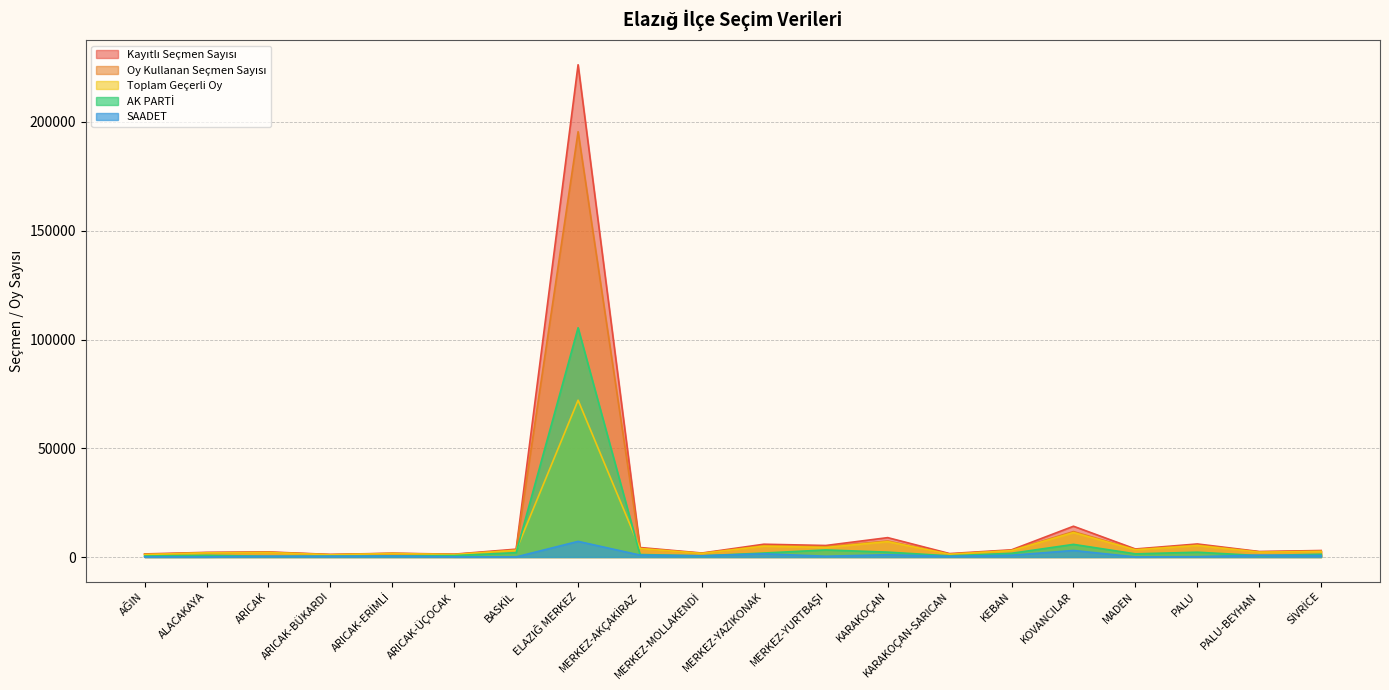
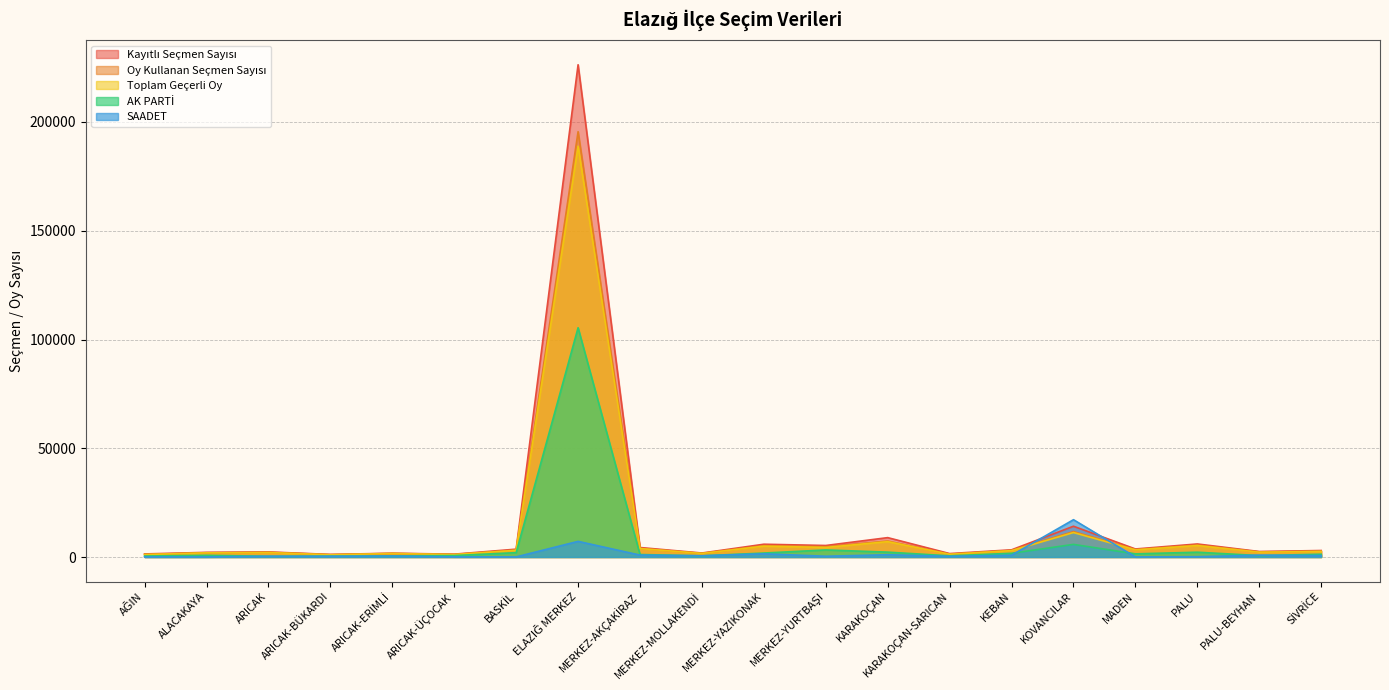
Toplam Geçerli Oy, ELAZIĞ MERKEZ: 72000 -> 189000
SAADET, KOVANCILAR: 3000 -> 17000
